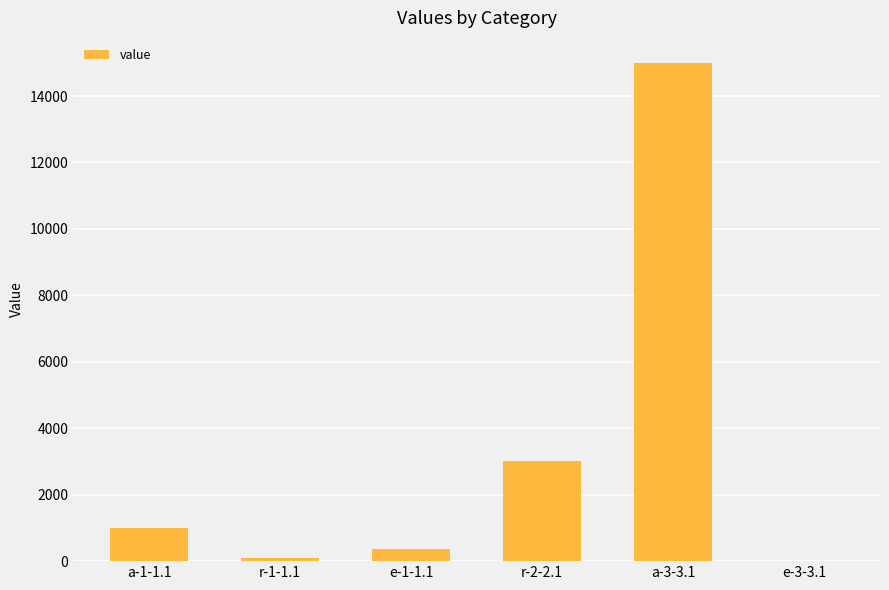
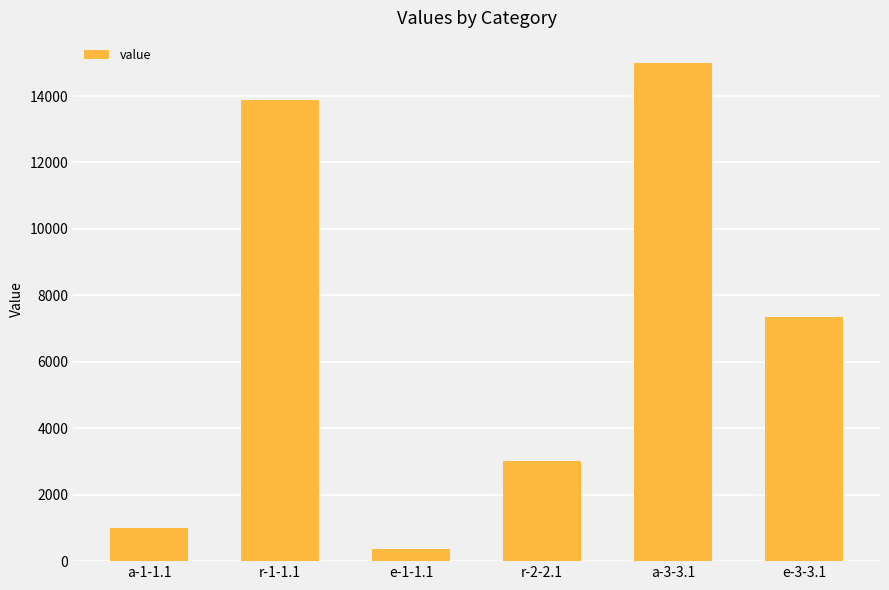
r-1-1.1: 100 -> 13900
e-3-3.1: 0 -> 7400
